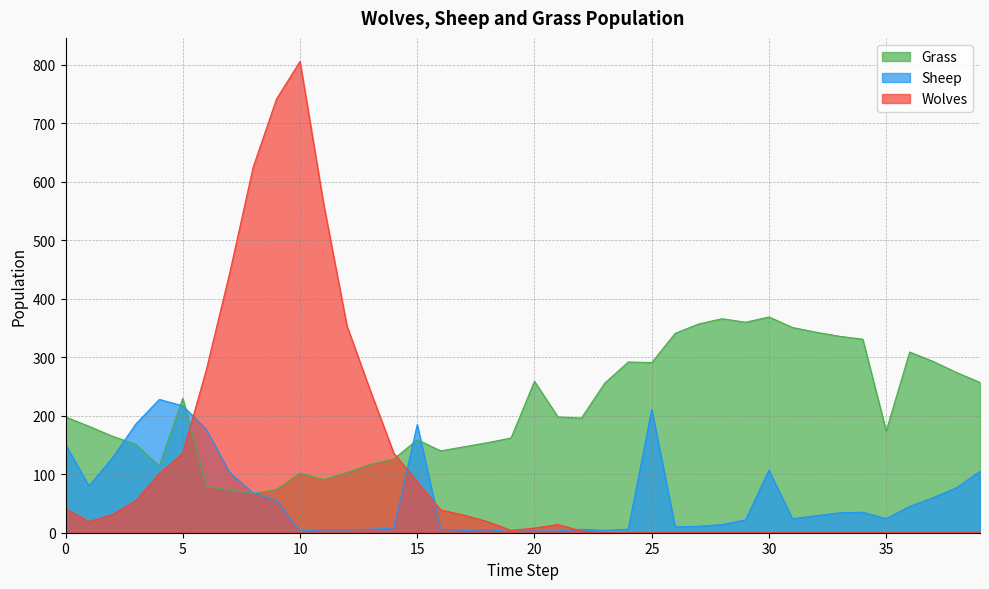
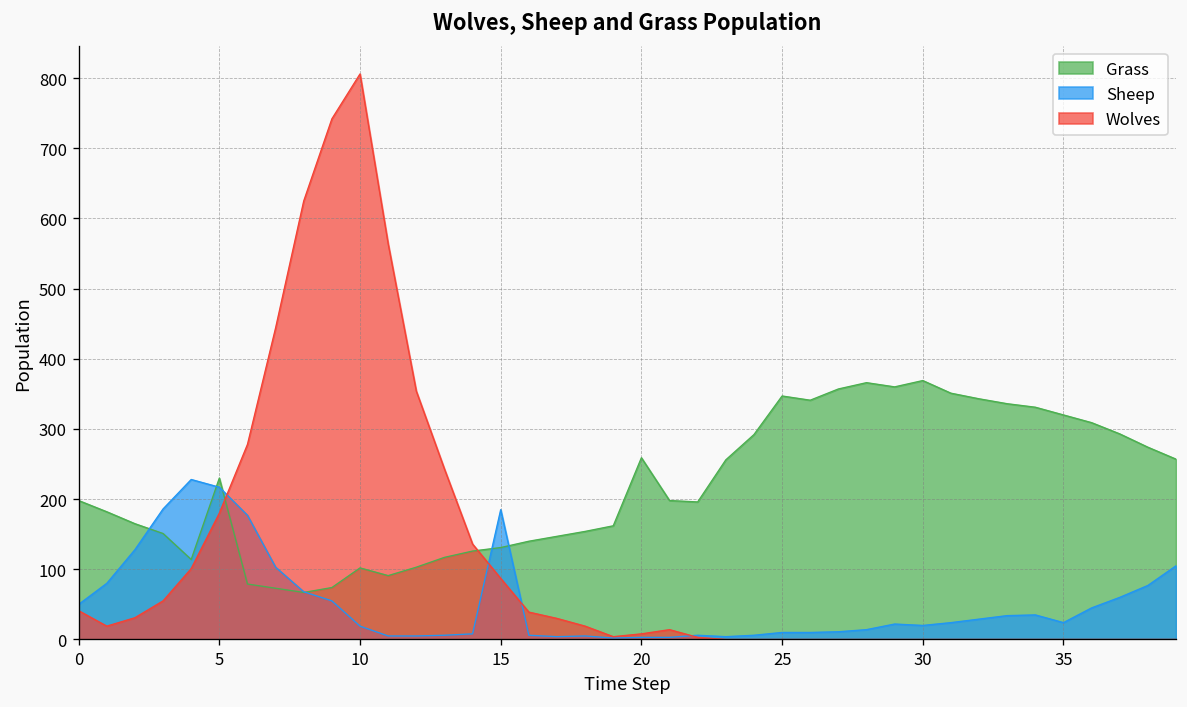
Sheep, 0: 150 -> 50
Wolves, 5: 140 -> 180
Sheep, 10: 0 -> 20
Grass, 15: 160 -> 130
Grass, 25: 290 -> 350
Sheep, 25: 210 -> 10
Sheep, 30: 110 -> 20
Grass, 35: 170 -> 320
